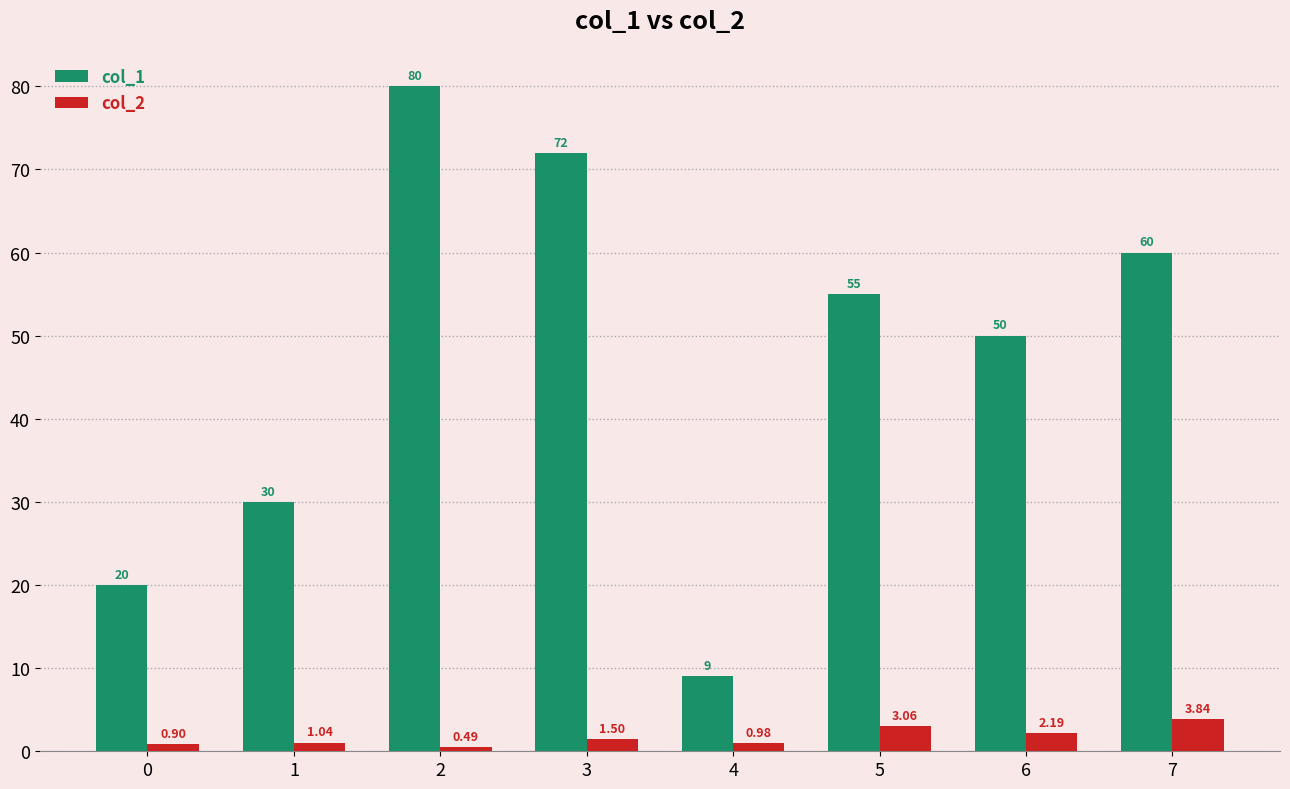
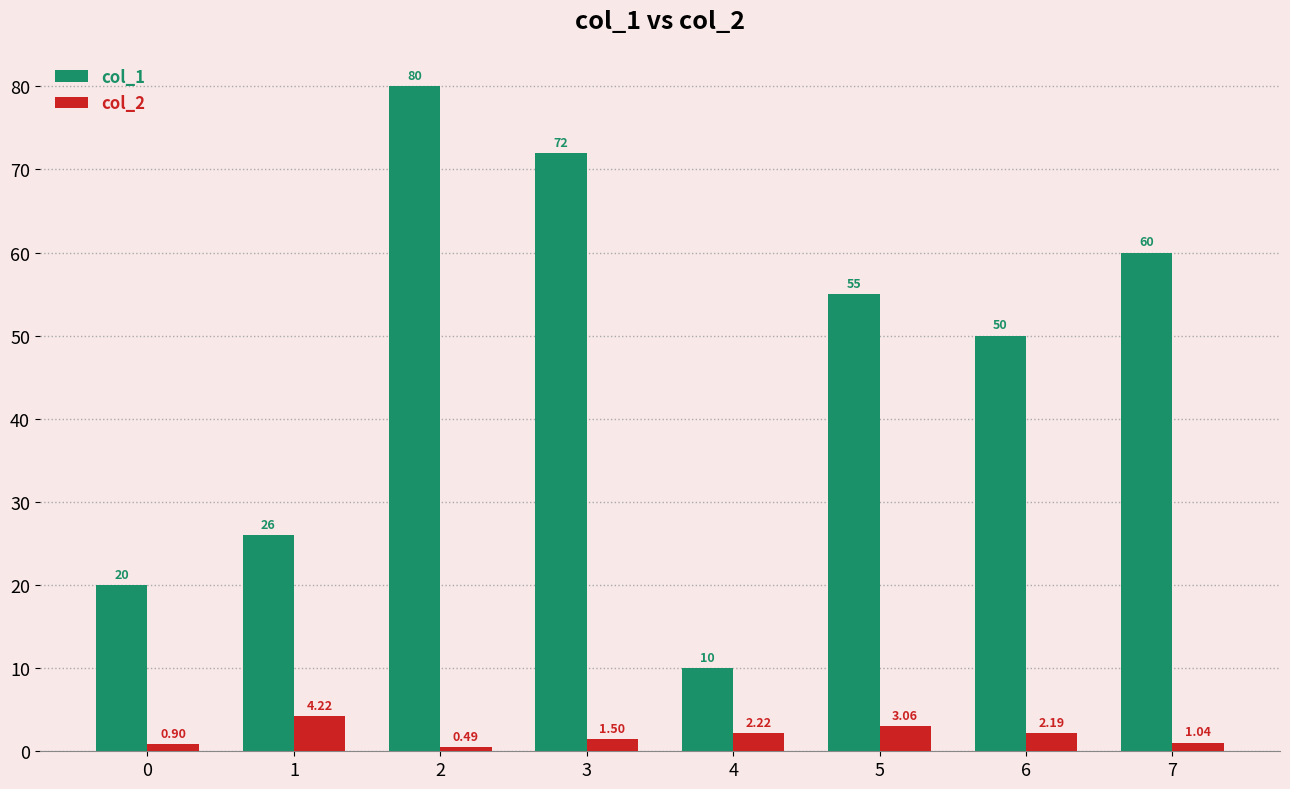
col_1, 1: 30 -> 26
col_2, 1: 1.04 -> 4.22
col_1, 4: 9 -> 10
col_2, 4: 0.98 -> 2.22
col_2, 7: 3.84 -> 1.04
